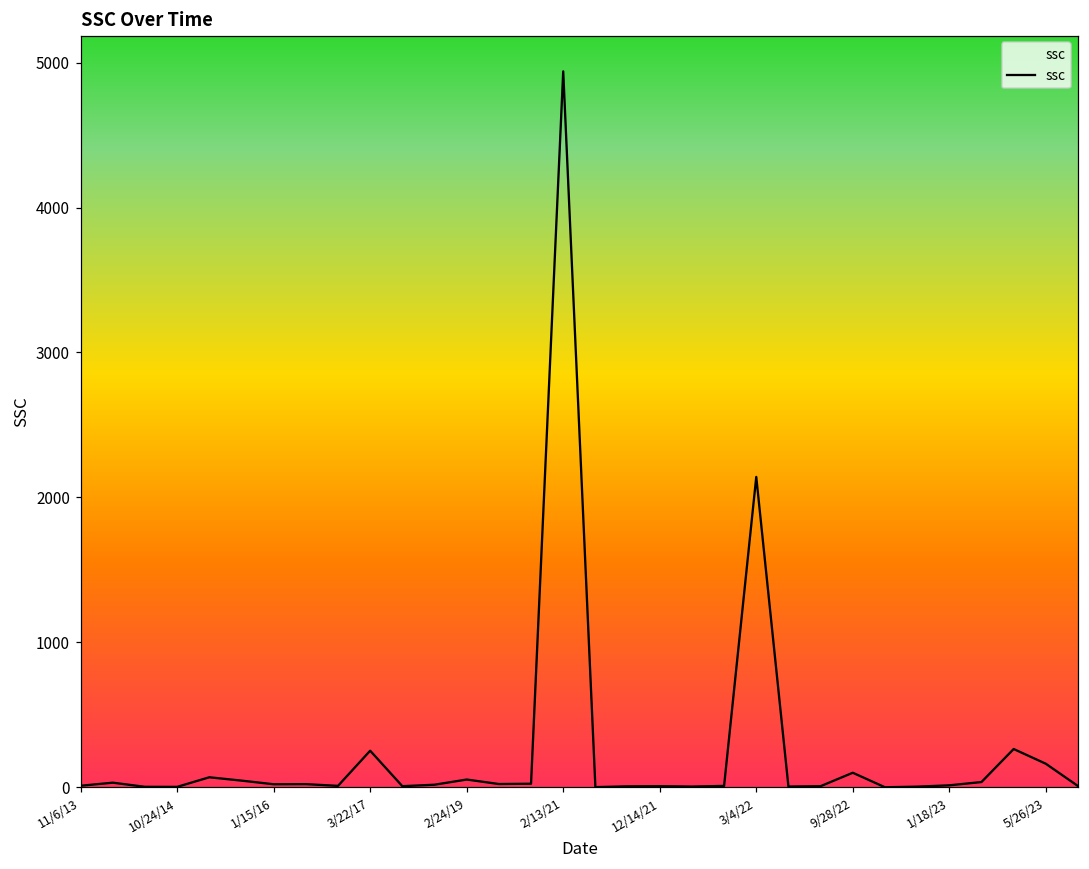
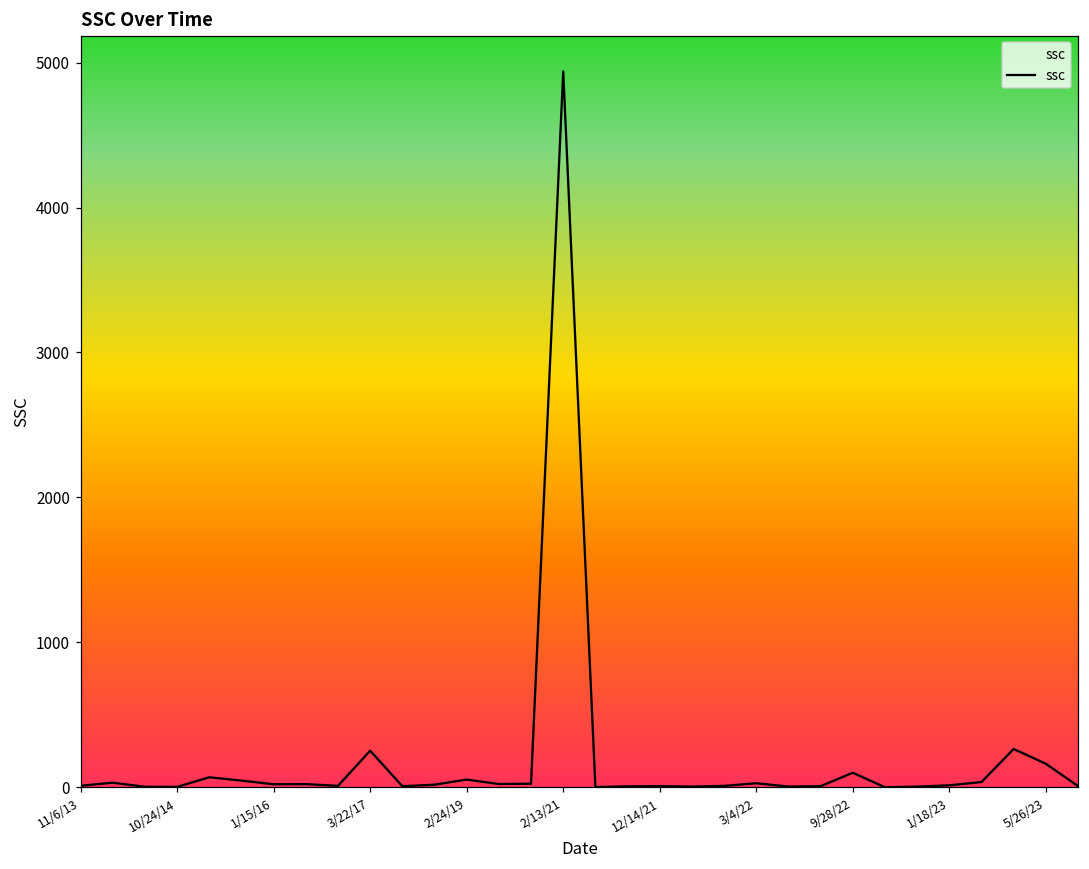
3/4/22: 2140 -> 30
